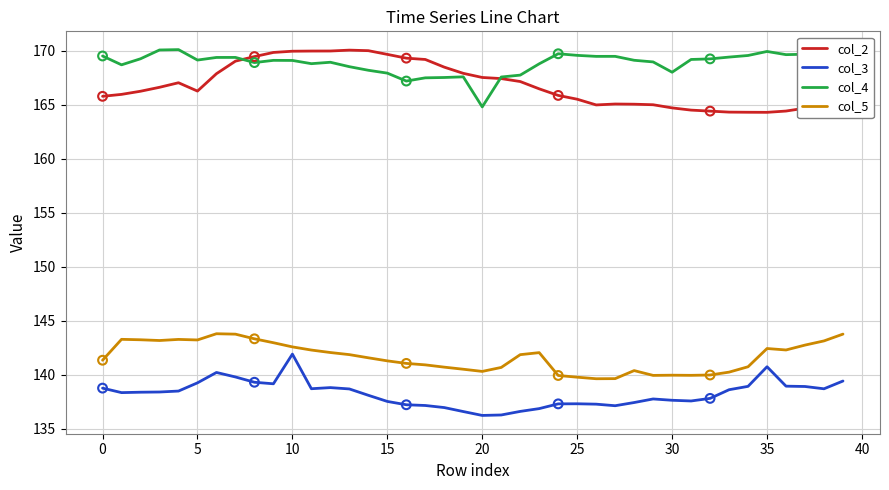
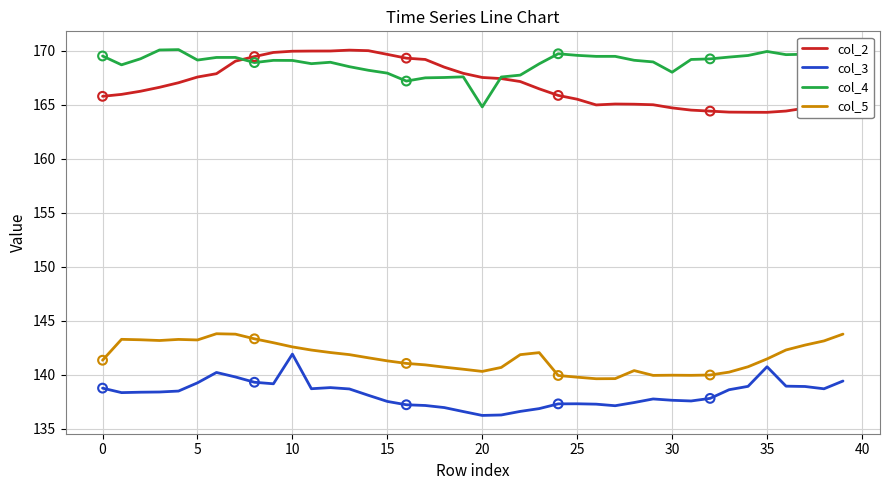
col_2, 5: 166.3 -> 167.6
col_5, 35: 142.4 -> 141.5
